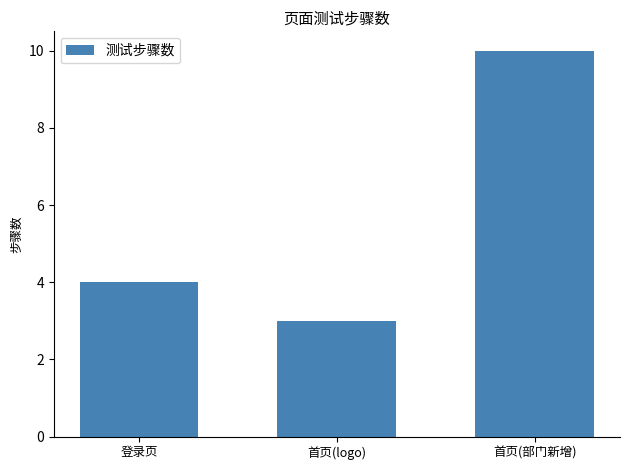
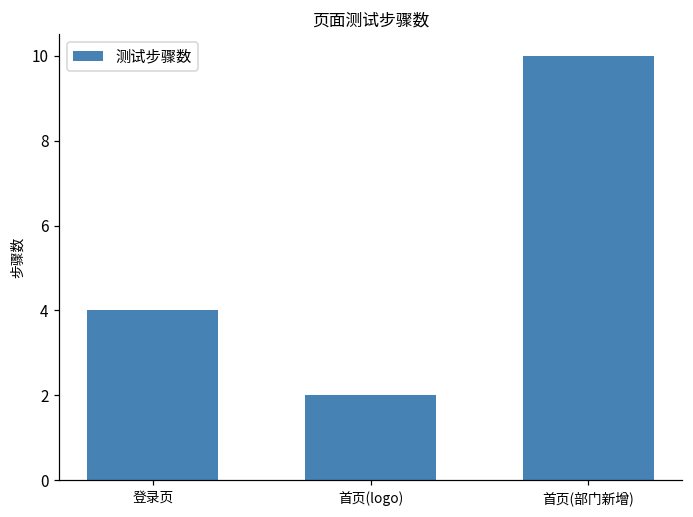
首页(logo): 3 -> 2
